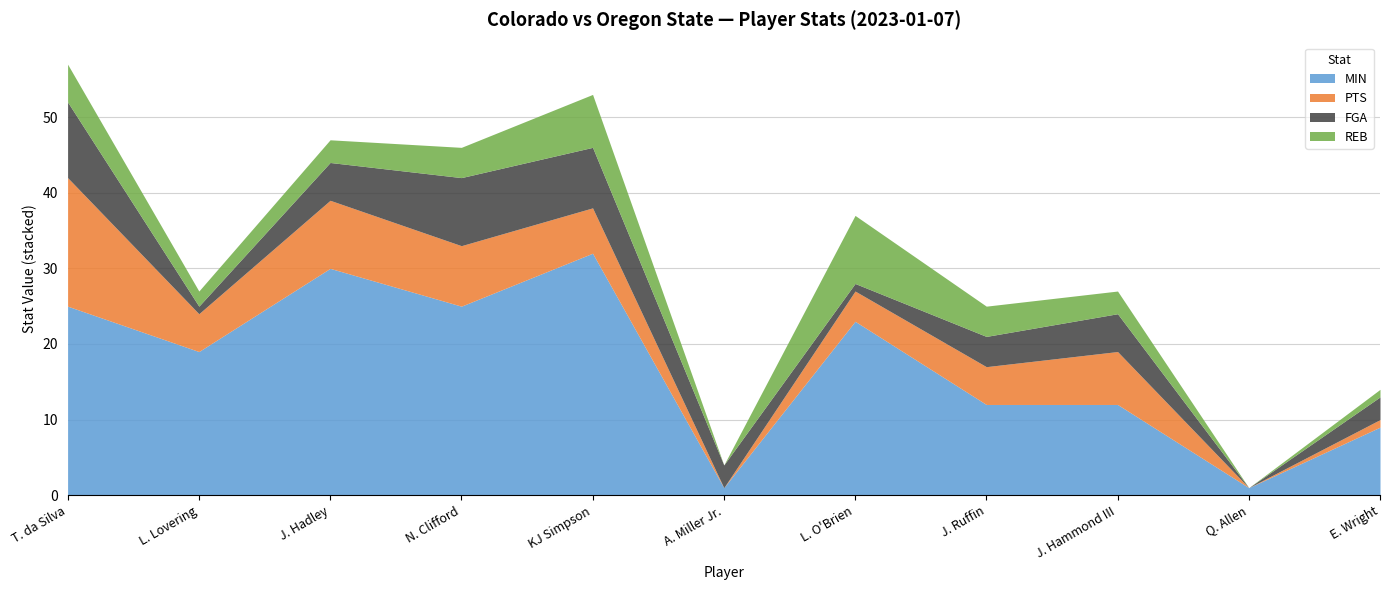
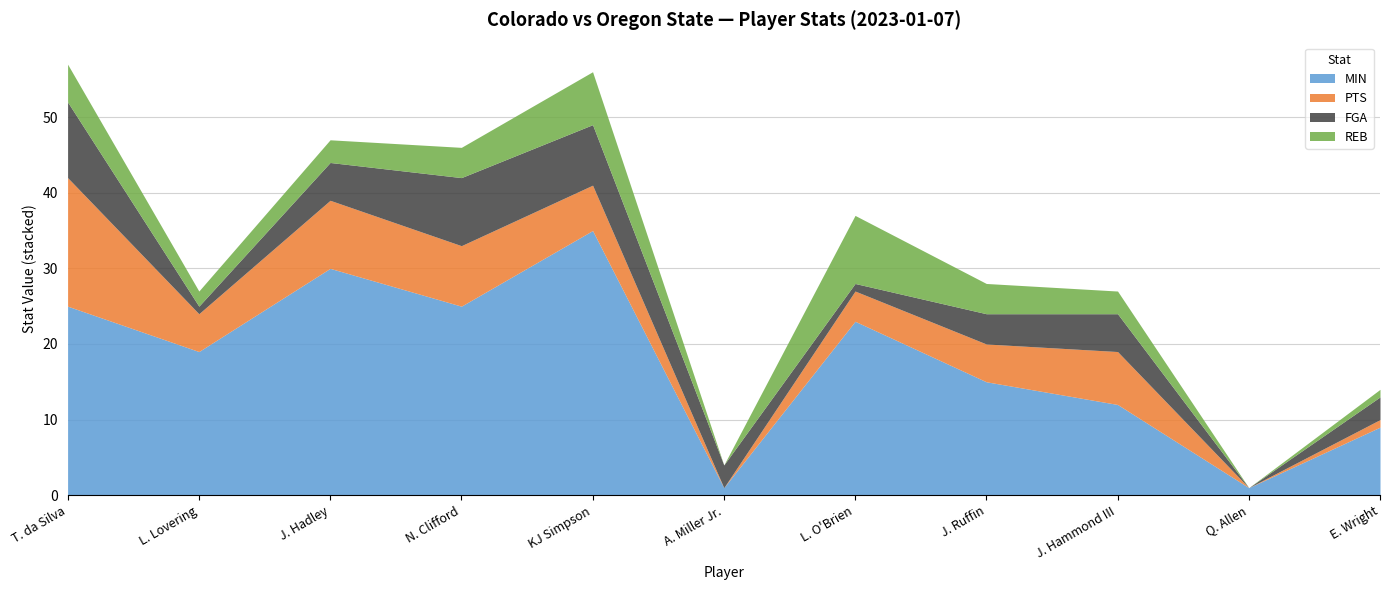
MIN, KJ Simpson: 32 -> 35
MIN, J. Ruffin: 12 -> 15
